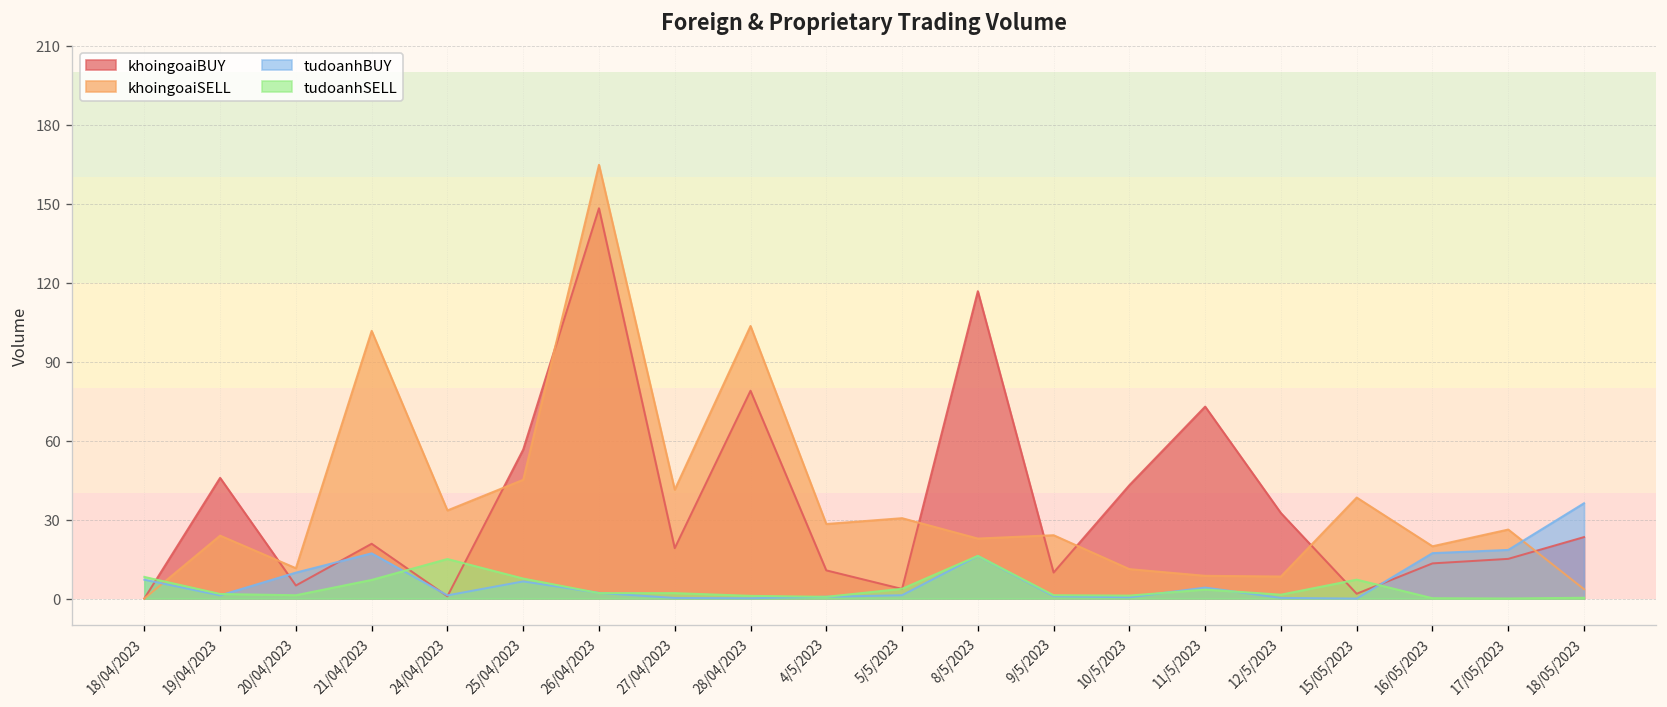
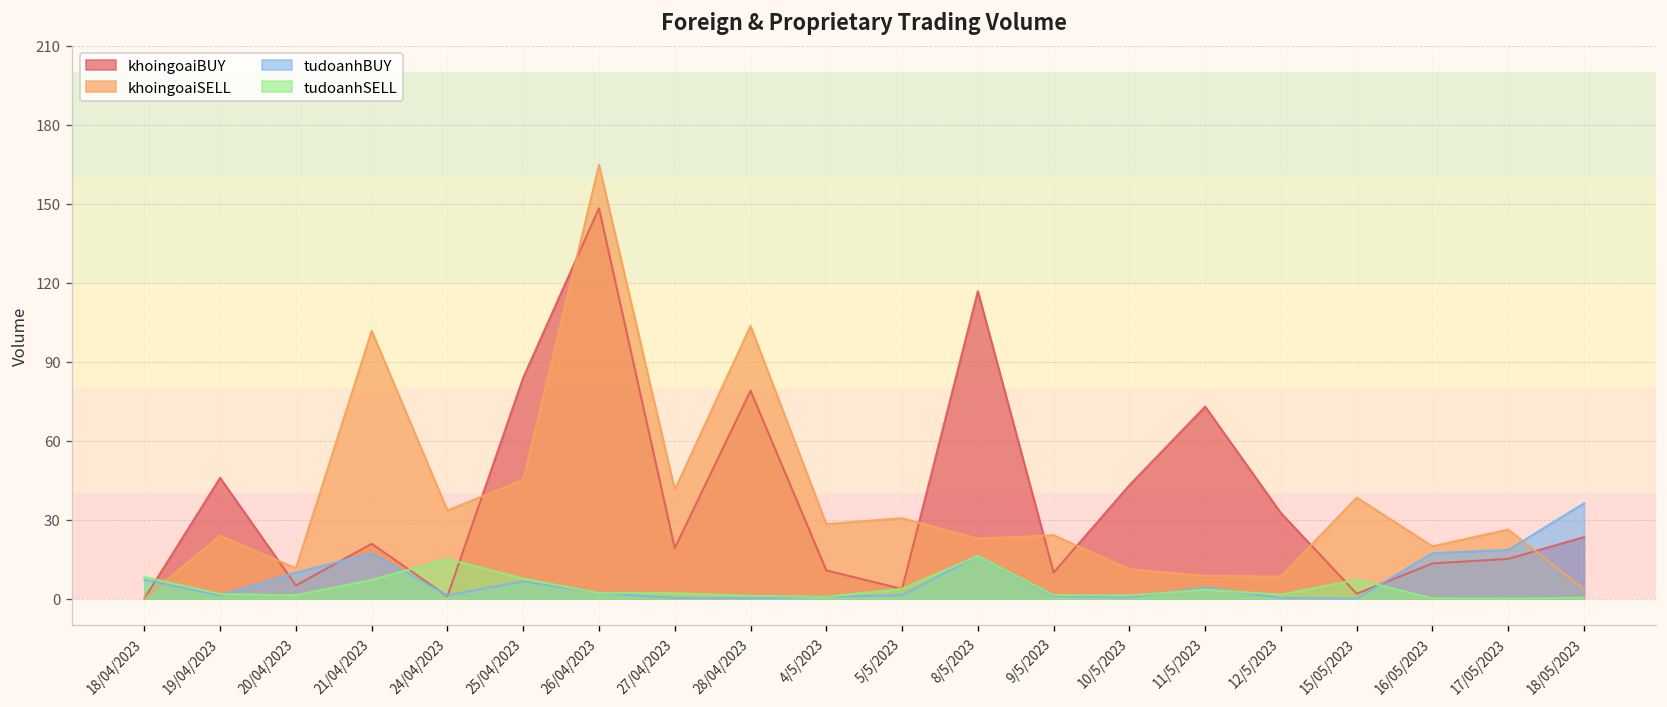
khoingoaiBUY, 25/04/2023: 57 -> 84
